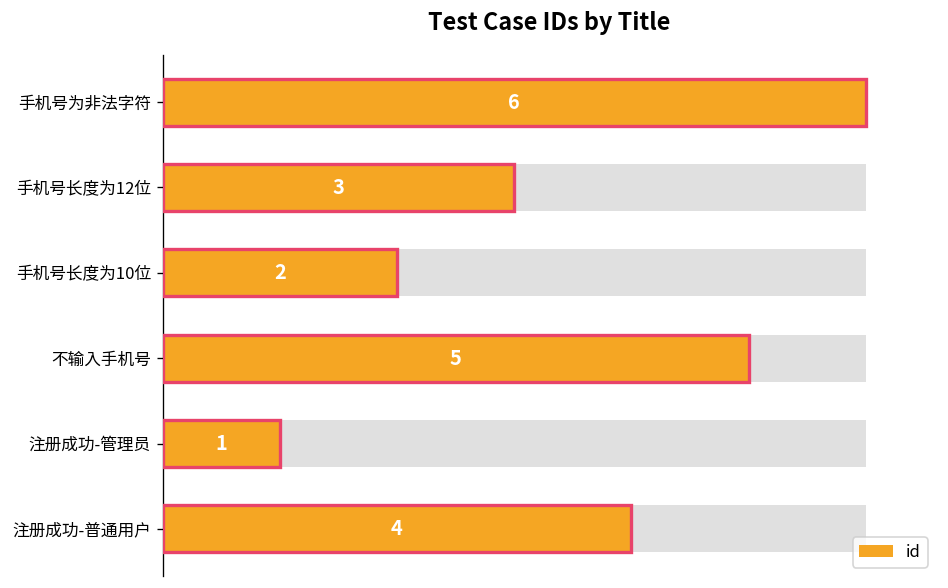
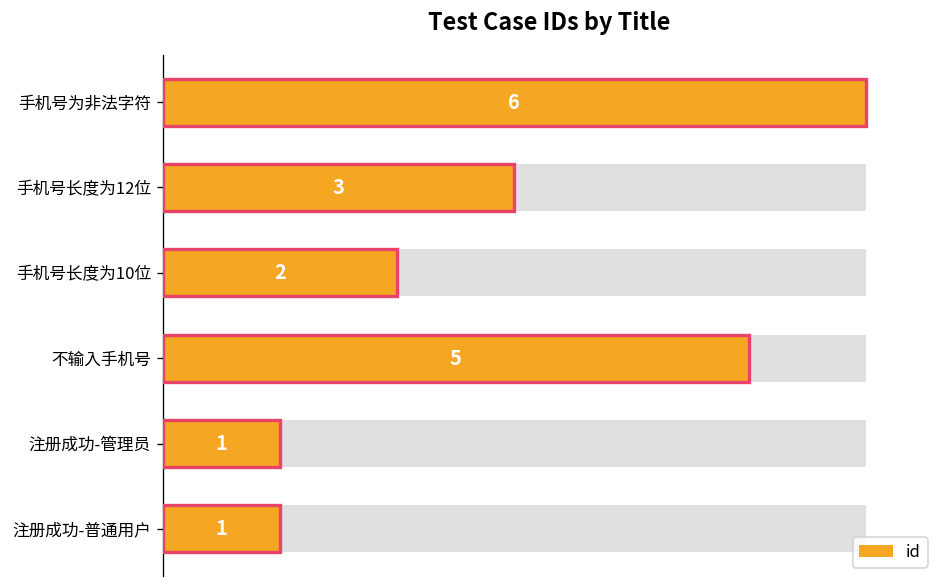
id, 注册成功-普通用户: 4 -> 1
